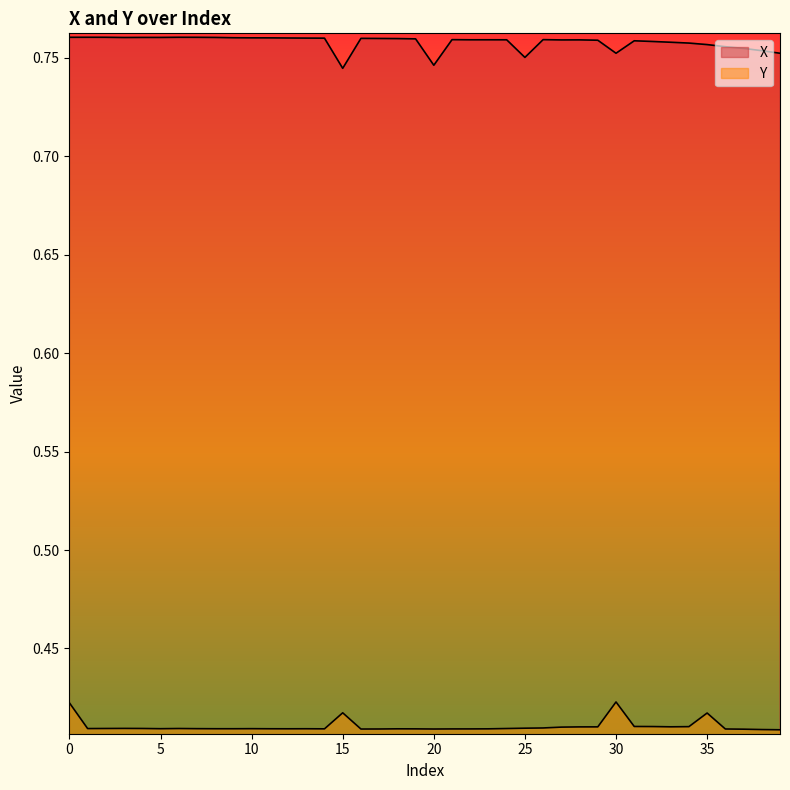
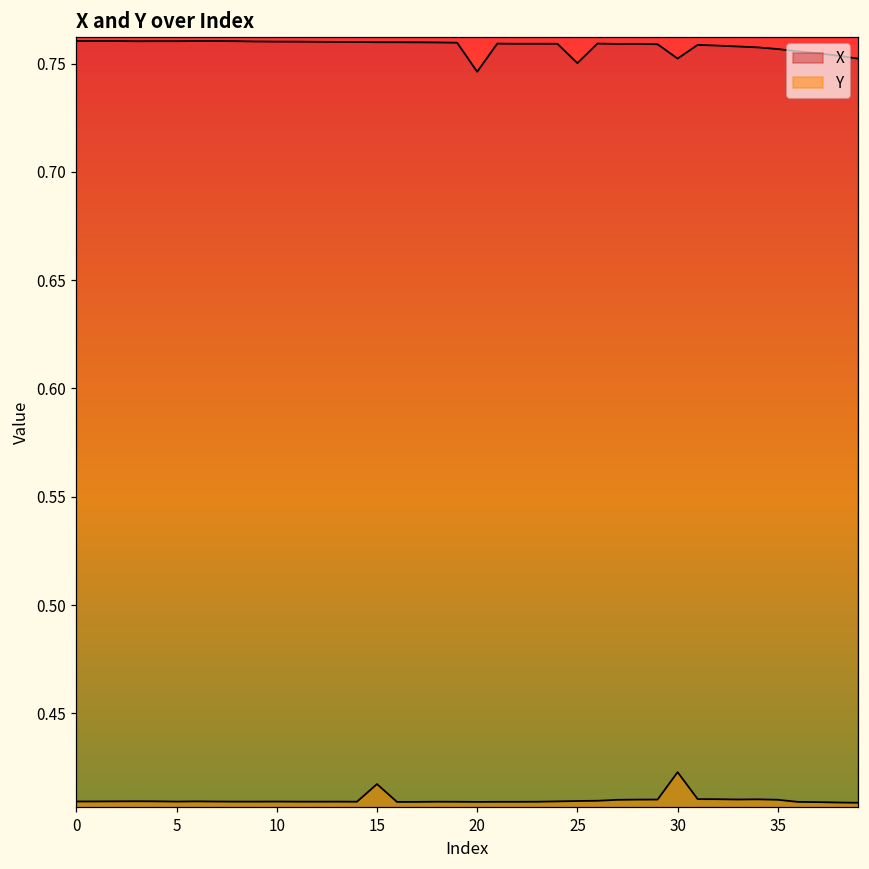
Y, 0: 0.422 -> 0.409
X, 15: 0.745 -> 0.760
Y, 35: 0.417 -> 0.410
